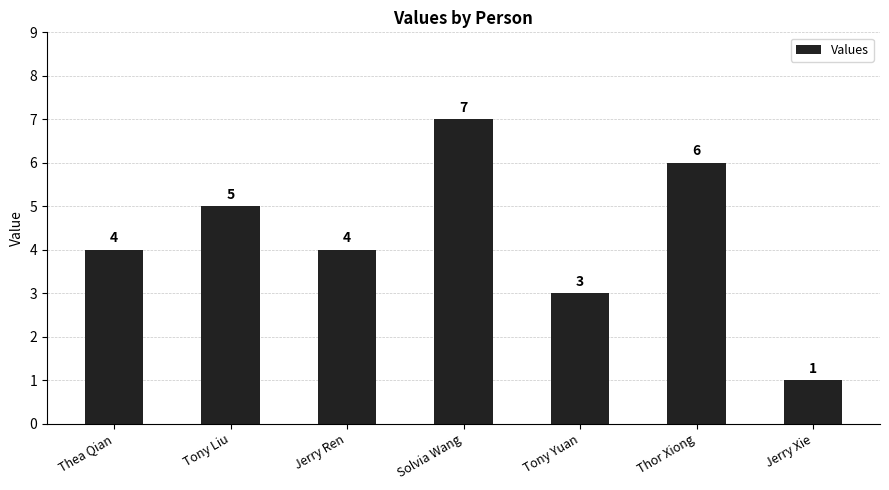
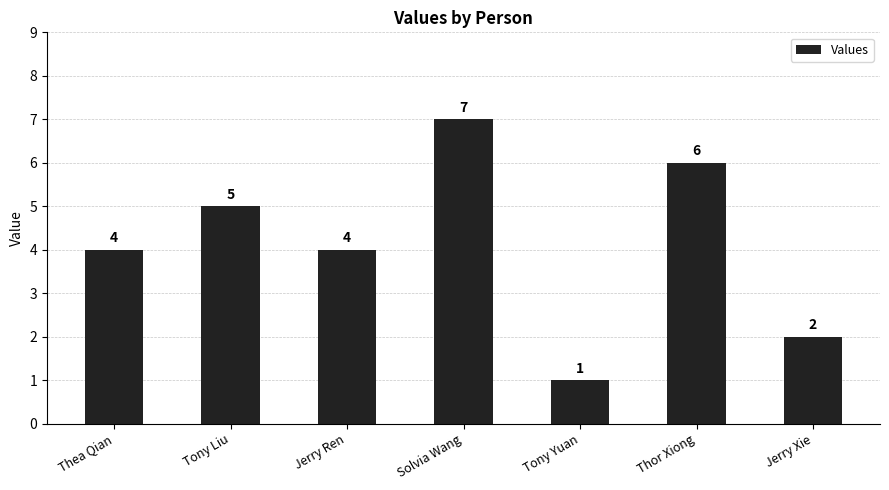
Tony Yuan: 3 -> 1
Jerry Xie: 1 -> 2
